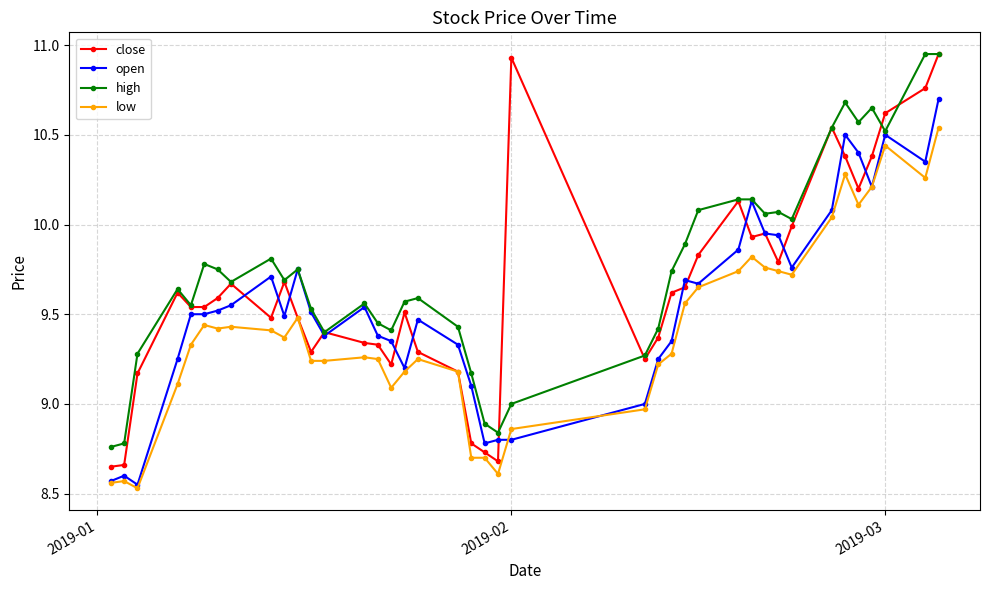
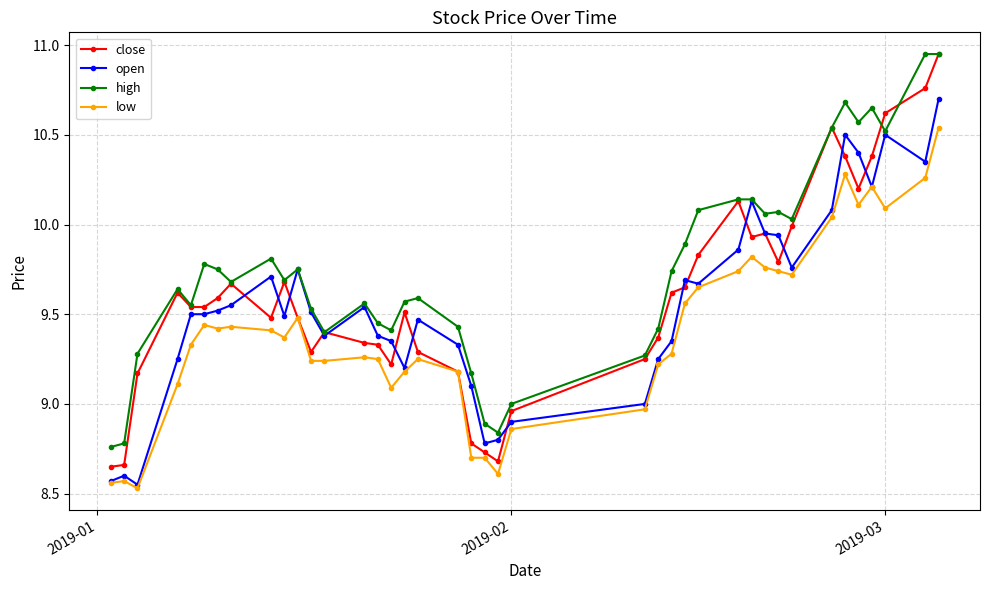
close, 2019-02: 10.93 -> 8.96
open, 2019-02: 8.8 -> 8.9
low, 2019-03: 10.44 -> 10.09
